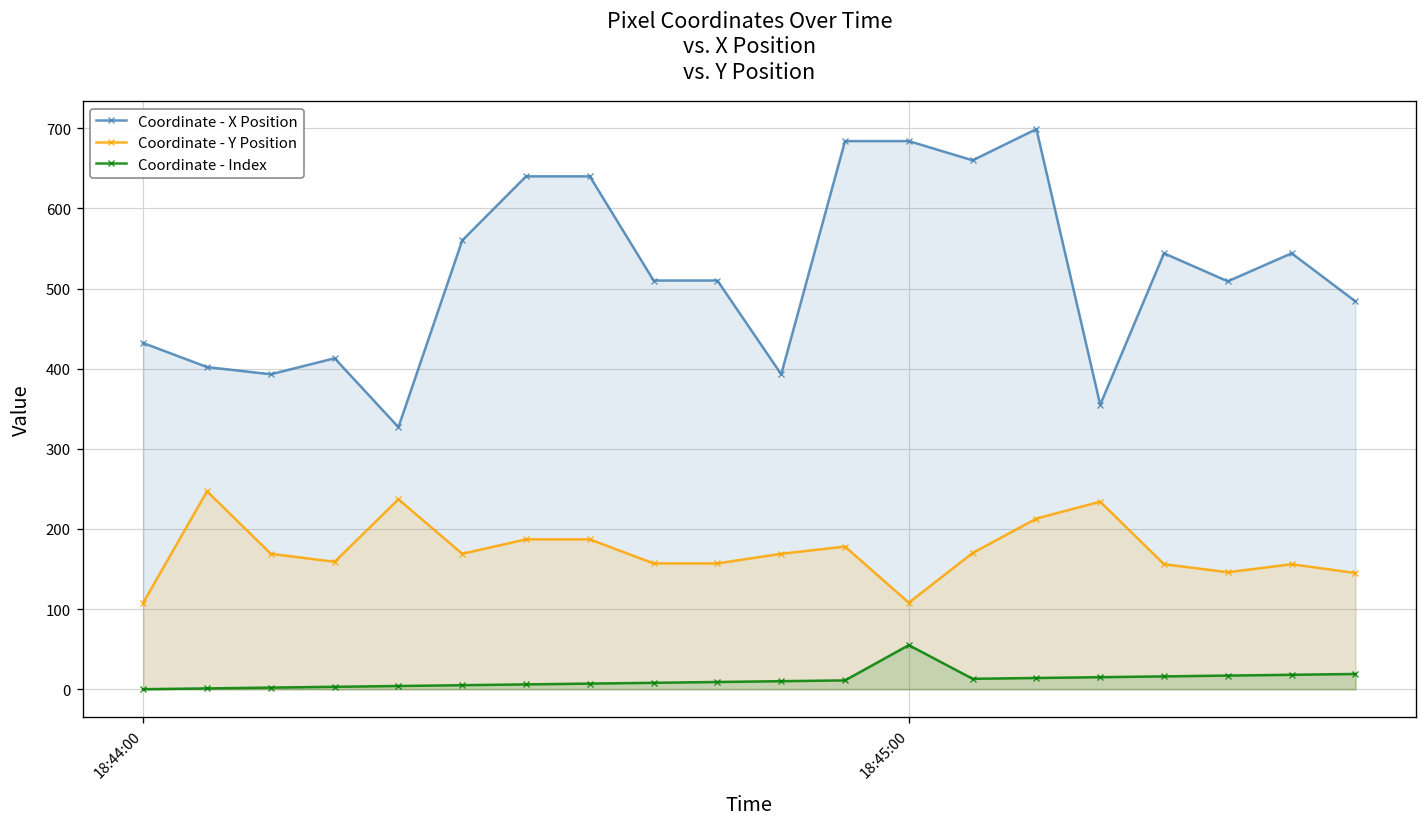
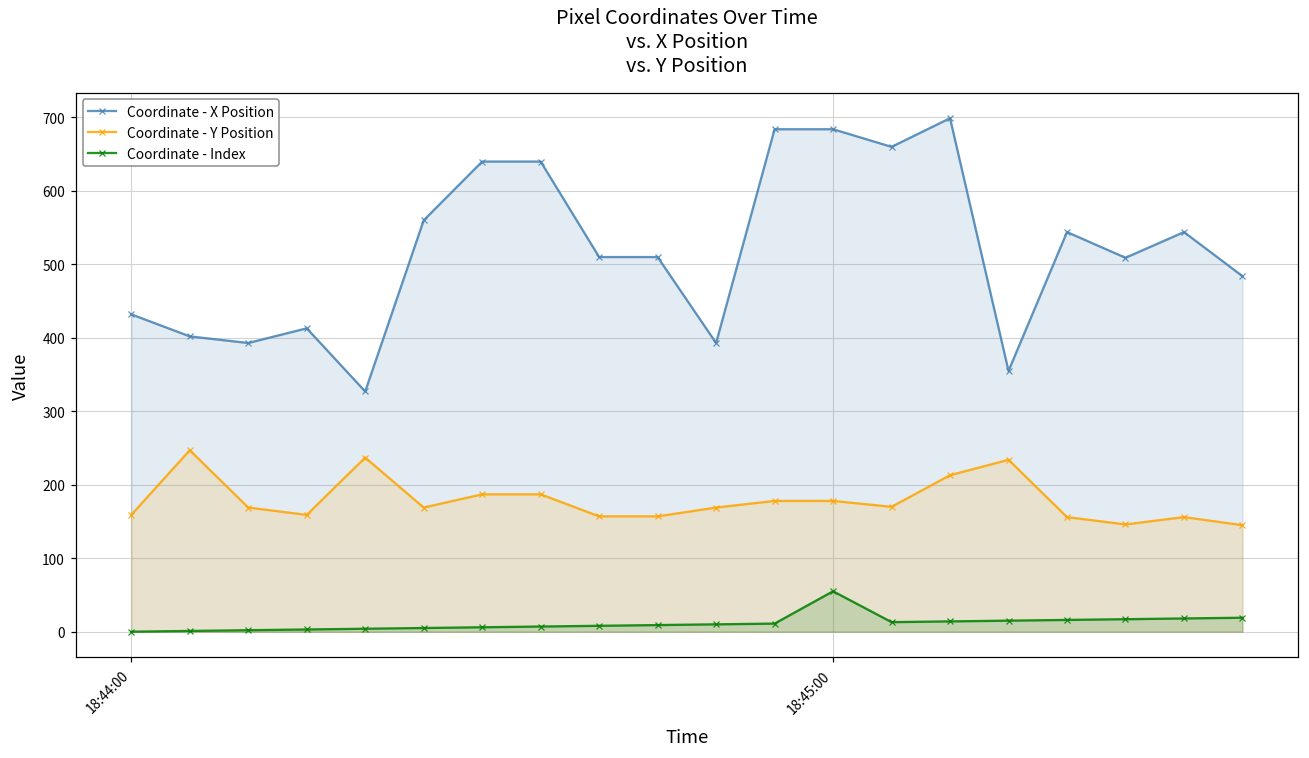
Coordinate - Y Position, 18:44:00: 110 -> 160
Coordinate - Y Position, 18:45:00: 110 -> 180
